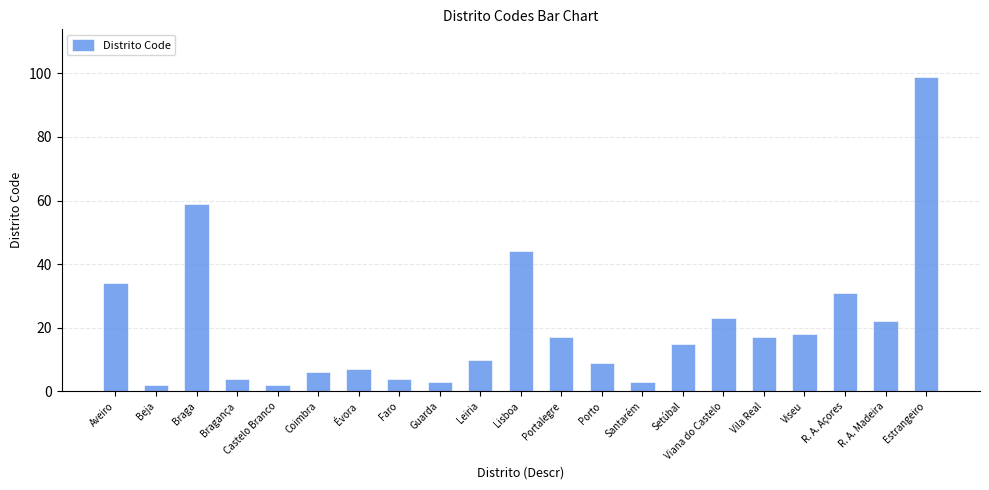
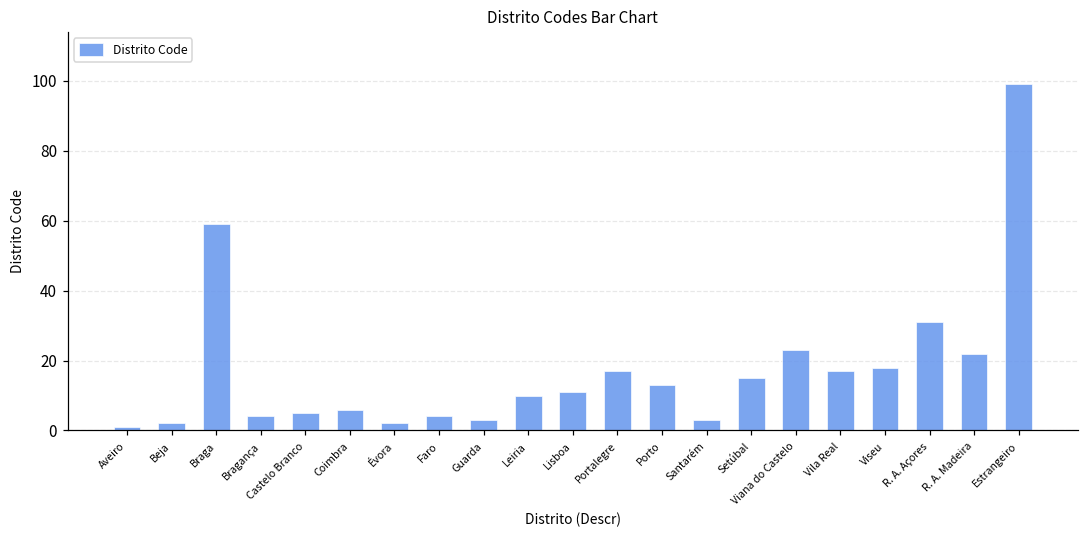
Aveiro: 34 -> 1
Castelo Branco: 2 -> 5
Évora: 7 -> 2
Lisboa: 44 -> 11
Porto: 9 -> 13
